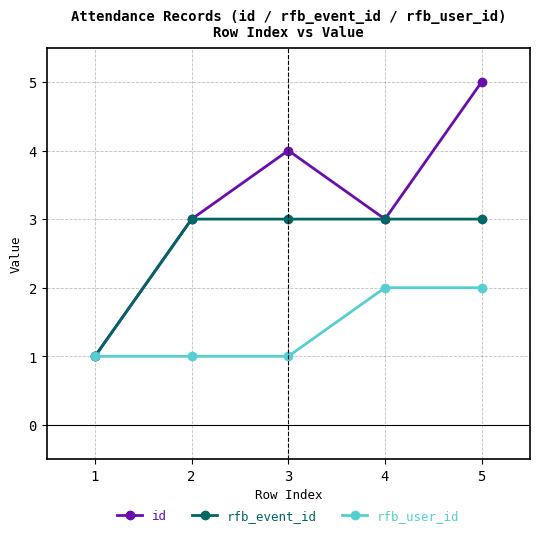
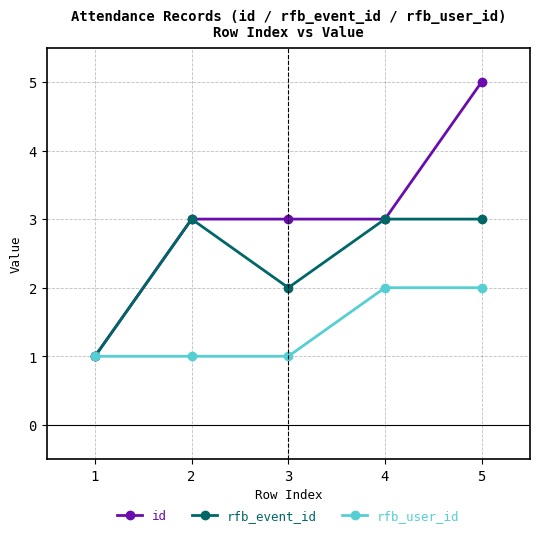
id, 3: 4 -> 3
rfb_event_id, 3: 3 -> 2
